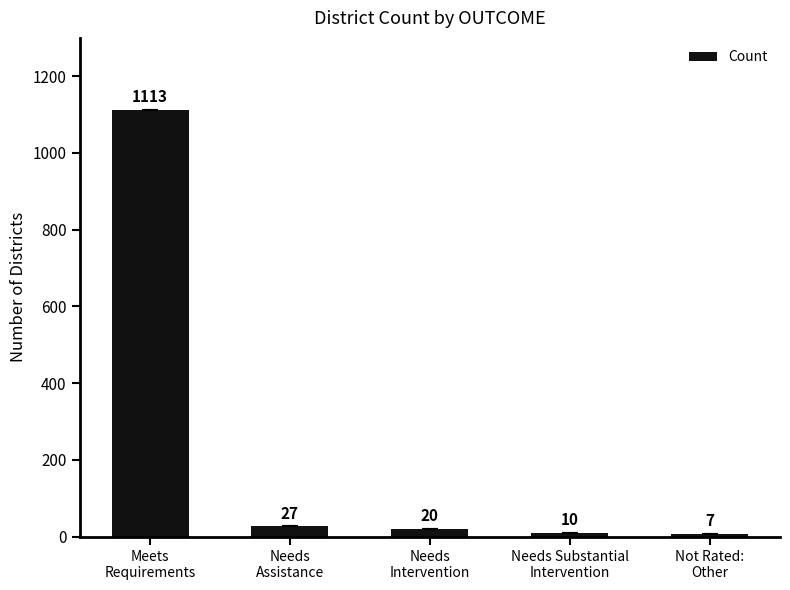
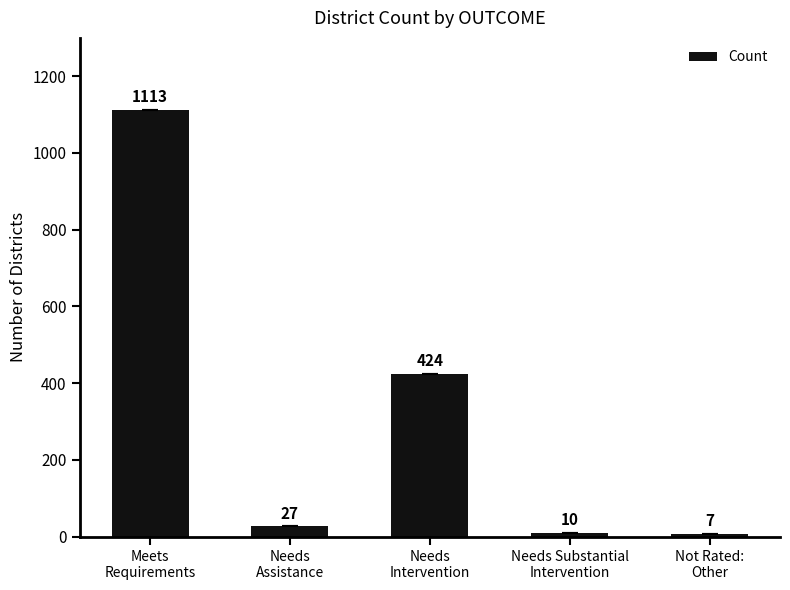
Needs Intervention: 20 -> 424
